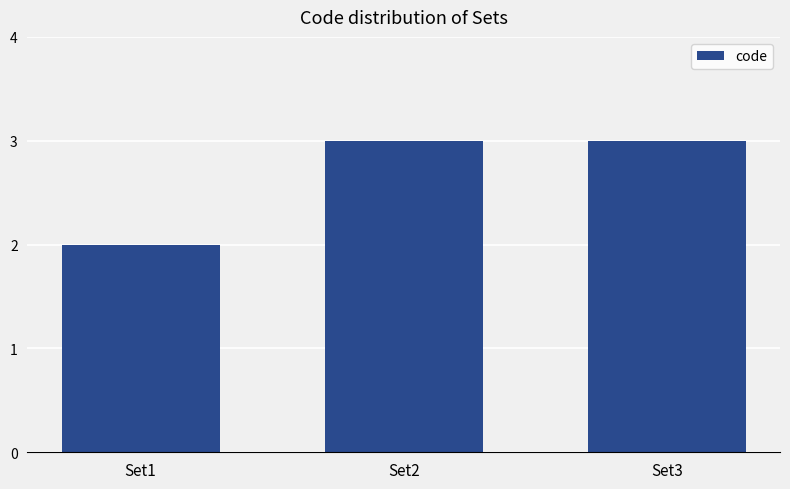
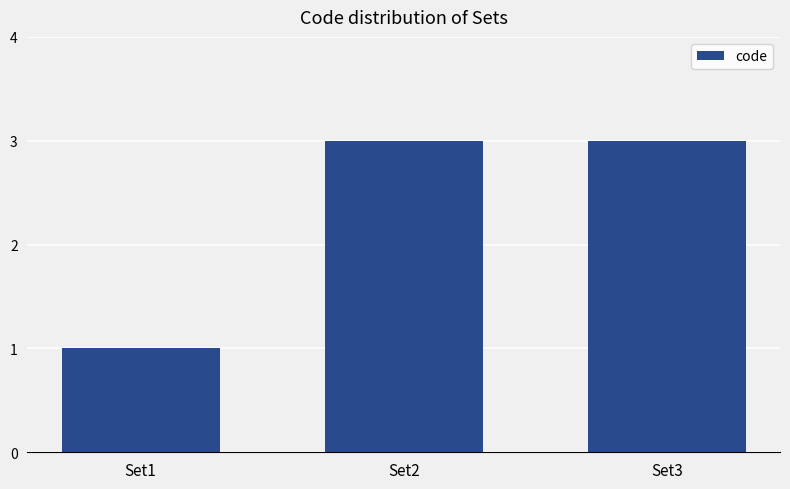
Set1: 2 -> 1
